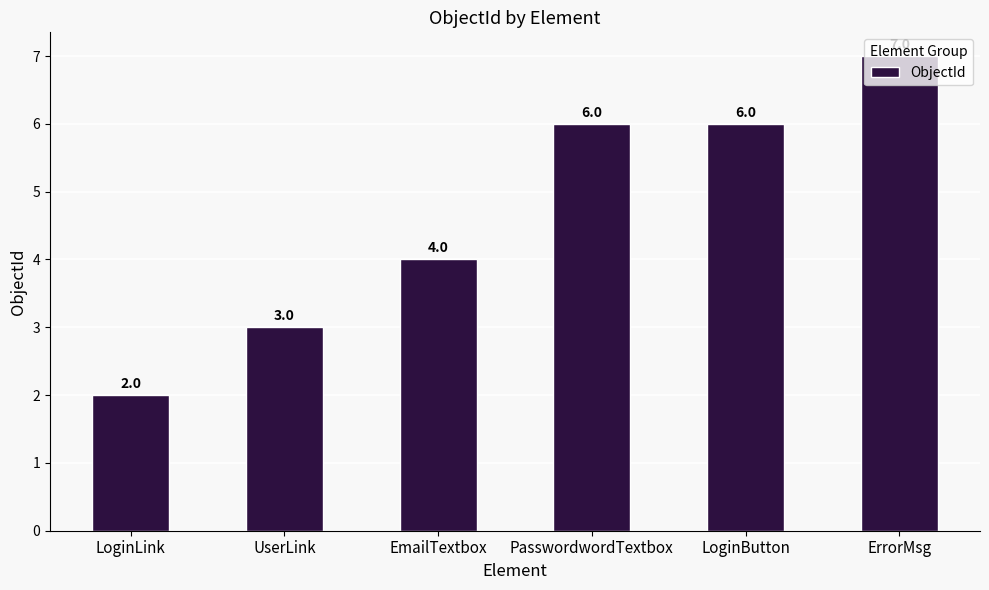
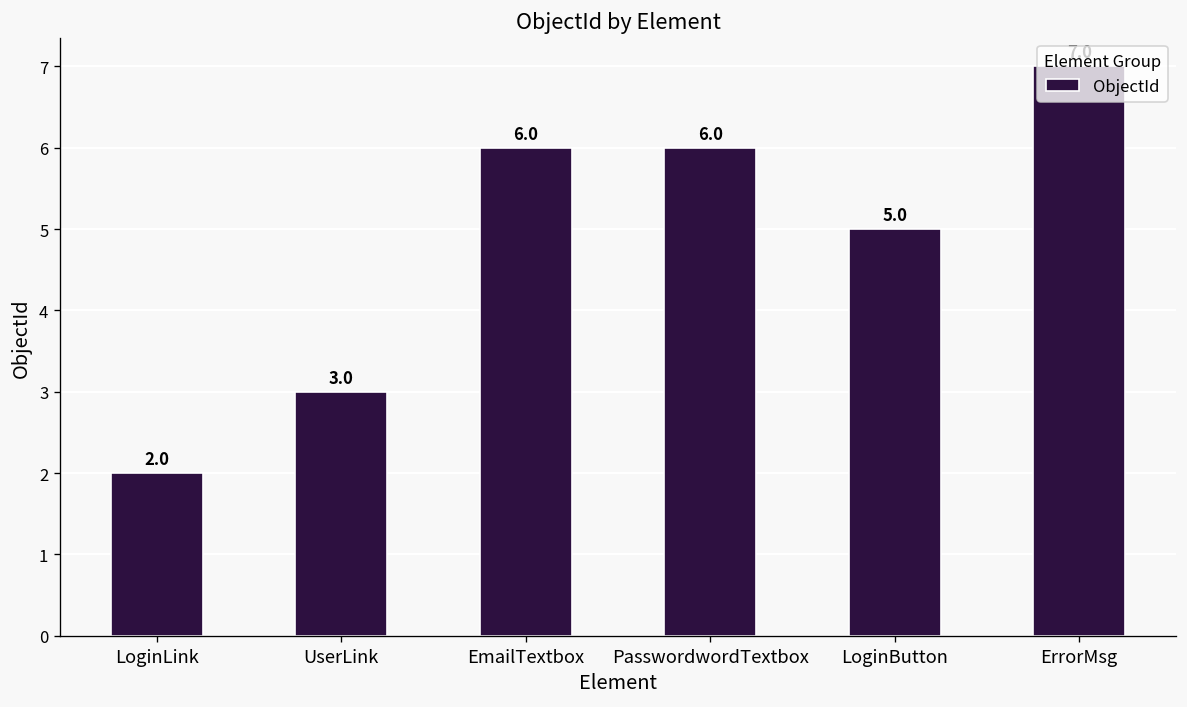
EmailTextbox: 4.0 -> 6.0
LoginButton: 6.0 -> 5.0
